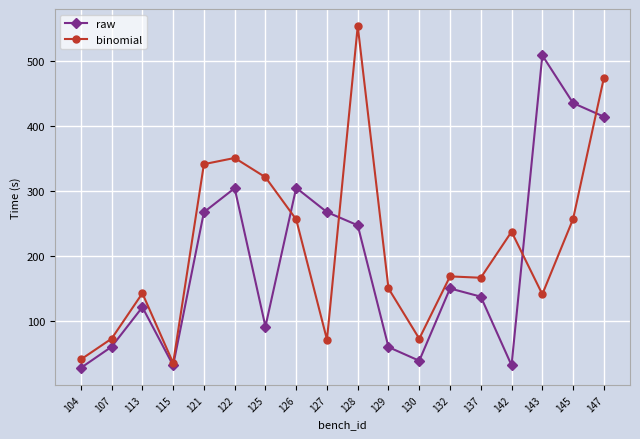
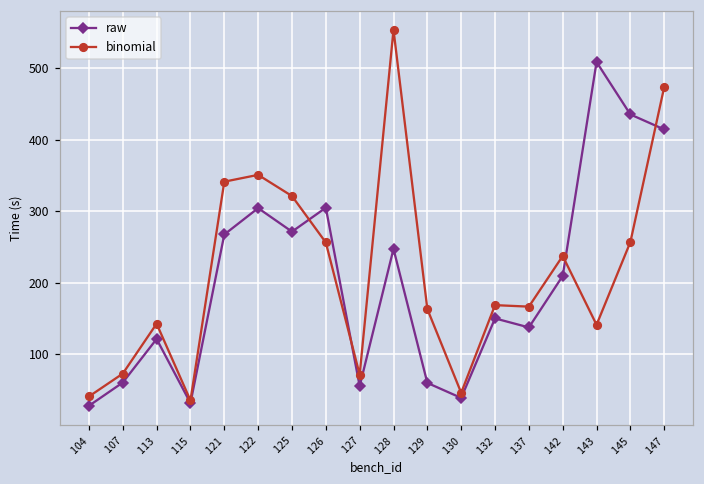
raw, 125: 90 -> 270
raw, 127: 270 -> 60
binomial, 129: 150 -> 160
binomial, 130: 70 -> 50
raw, 142: 30 -> 210
